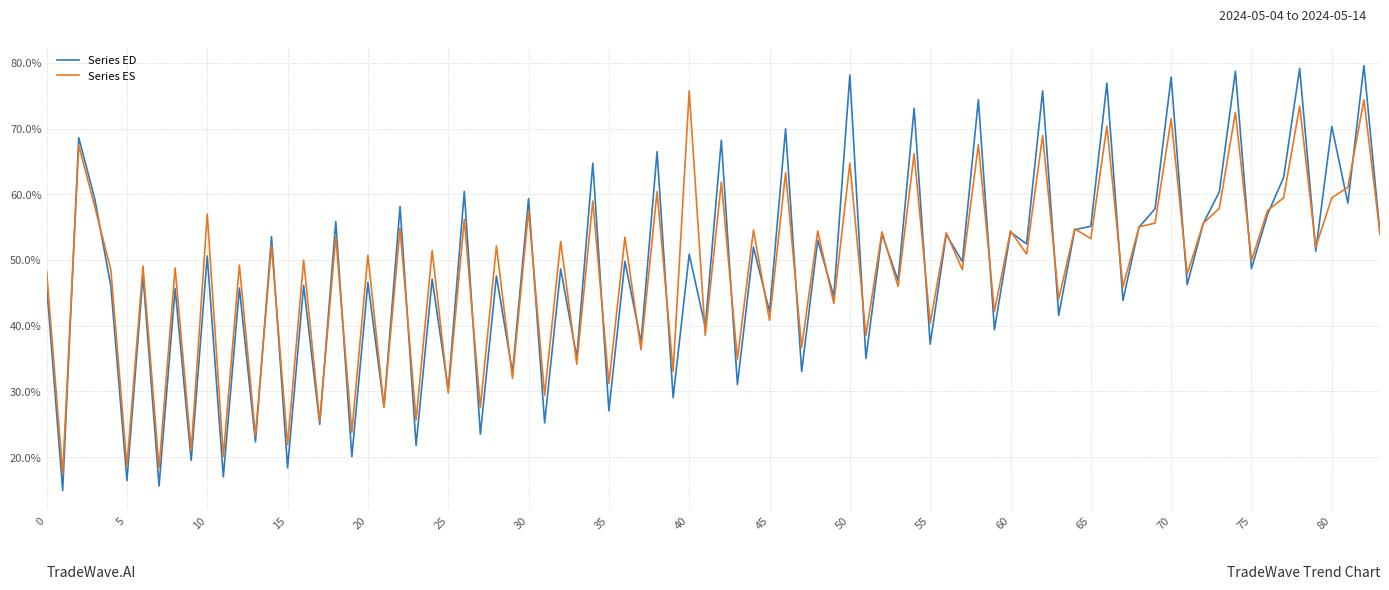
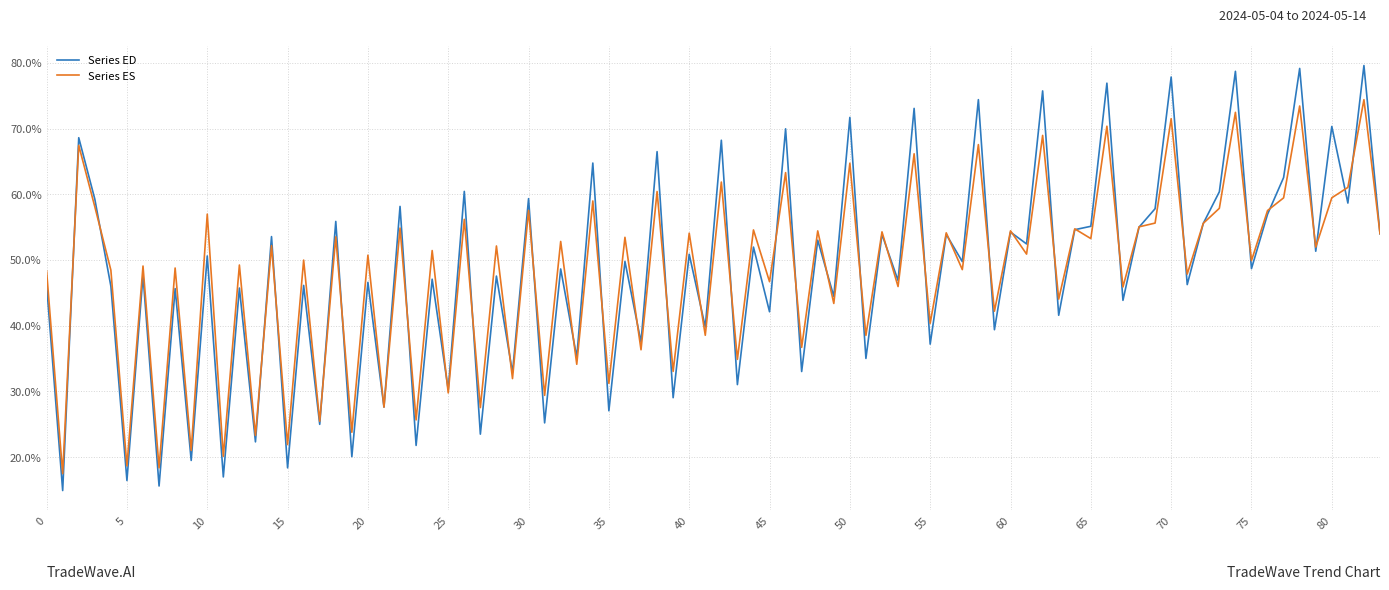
Series ES, 40: 76% -> 54%
Series ES, 45: 41% -> 47%
Series ED, 50: 78% -> 72%
